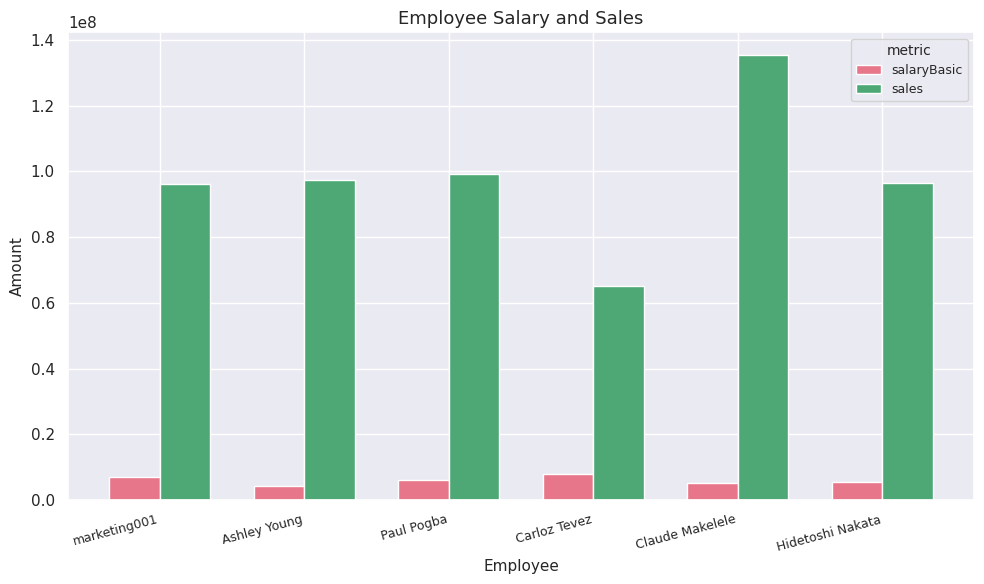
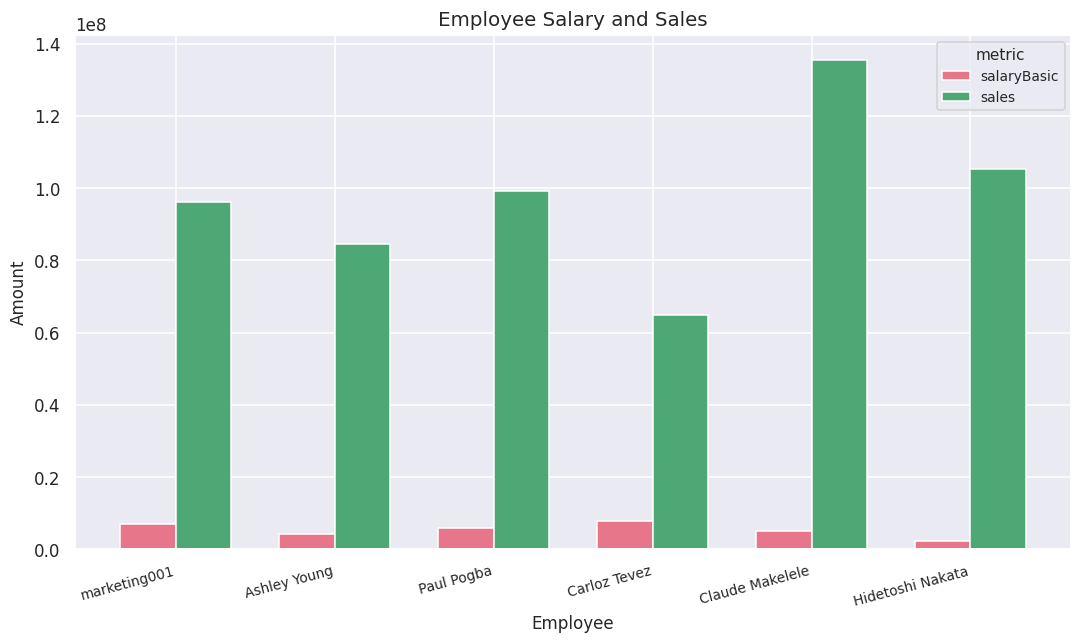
sales, Ashley Young: 98000000 -> 85000000
salaryBasic, Hidetoshi Nakata: 6000000 -> 2000000
sales, Hidetoshi Nakata: 97000000 -> 105000000
